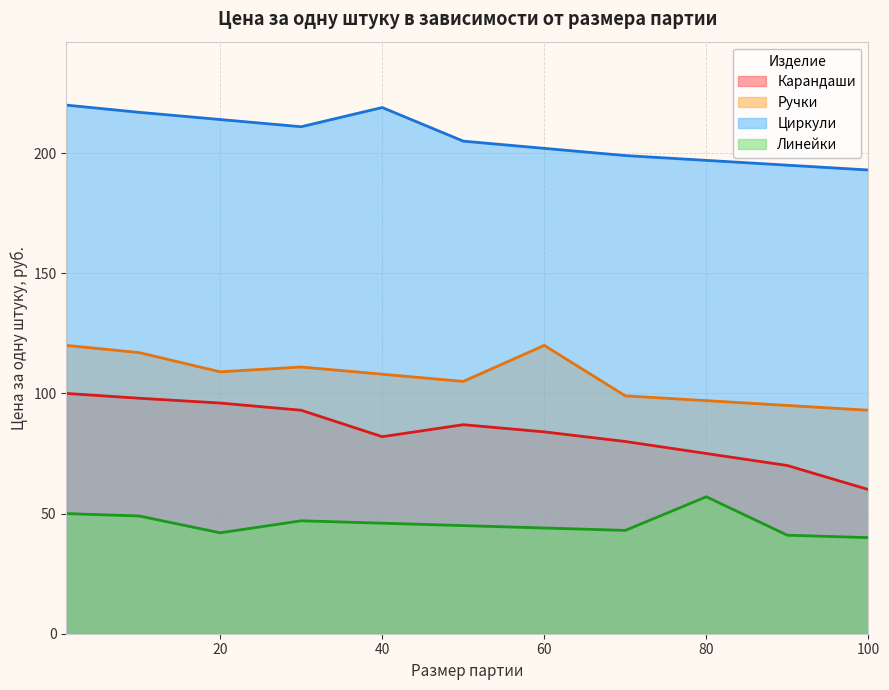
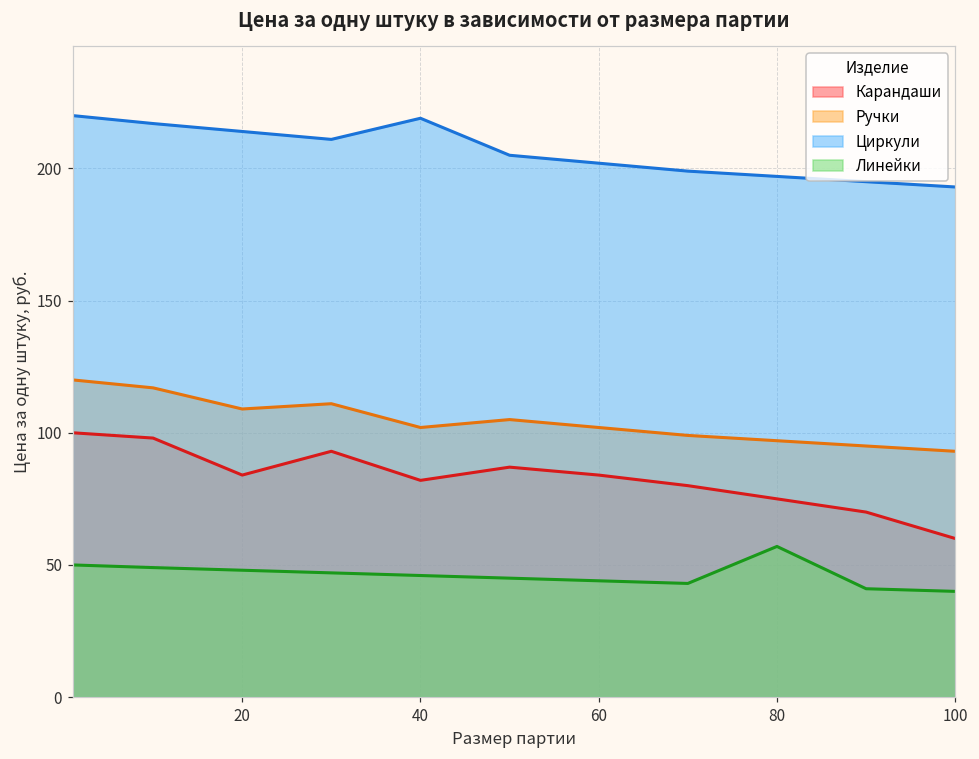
Карандаши, 20: 96 -> 84
Линейки, 20: 42 -> 48
Ручки, 40: 108 -> 102
Ручки, 60: 120 -> 102
